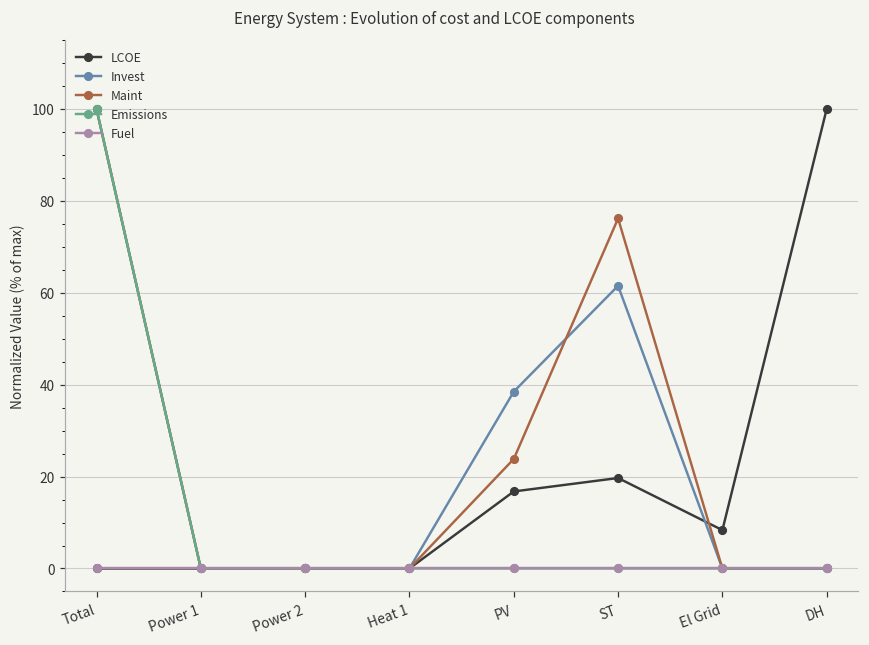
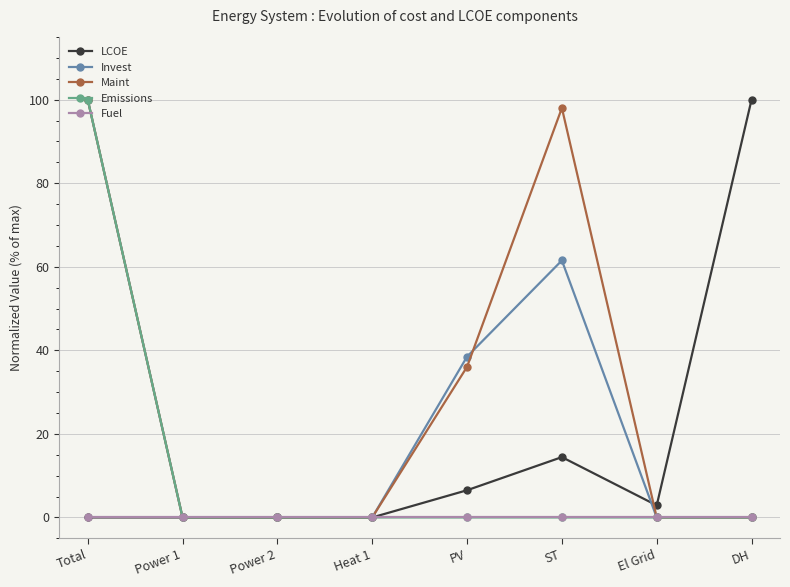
LCOE, PV: 17 -> 7
Maint, PV: 24 -> 36
LCOE, ST: 20 -> 14
Maint, ST: 76 -> 98
LCOE, El Grid: 8 -> 3
